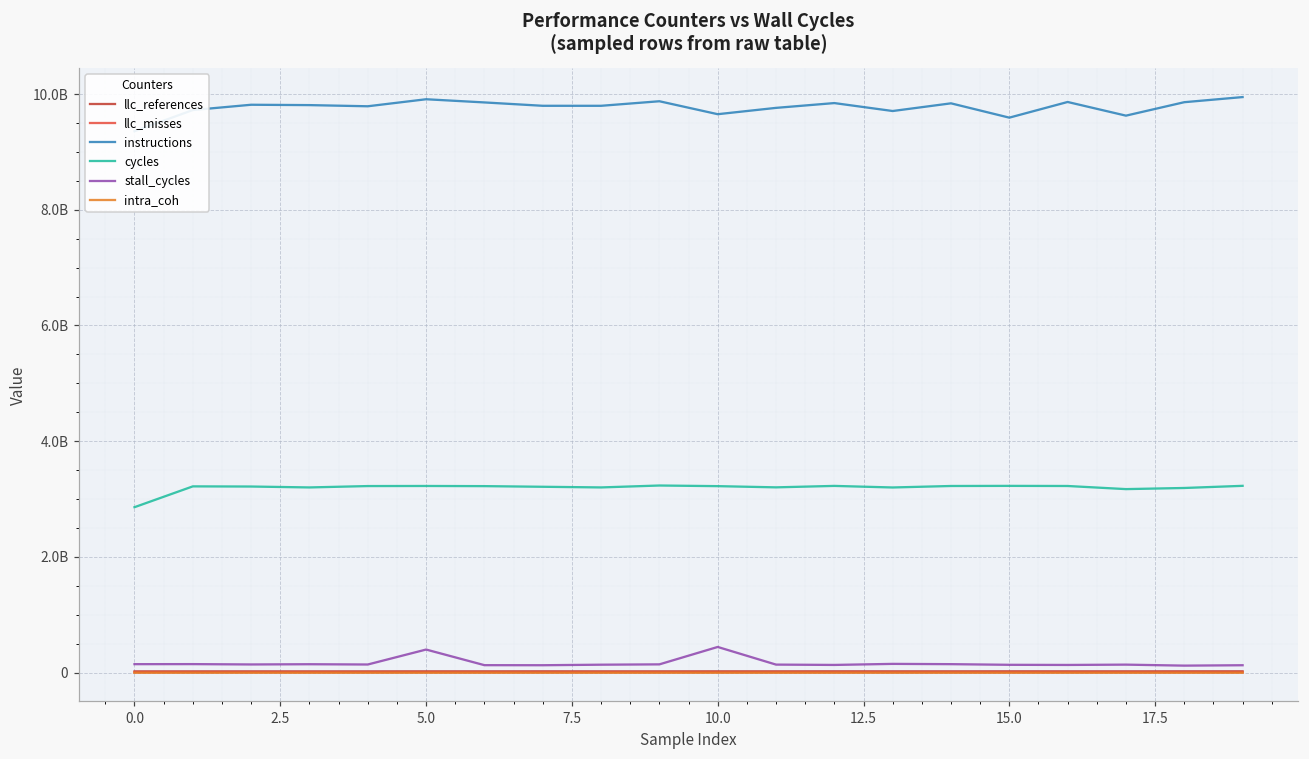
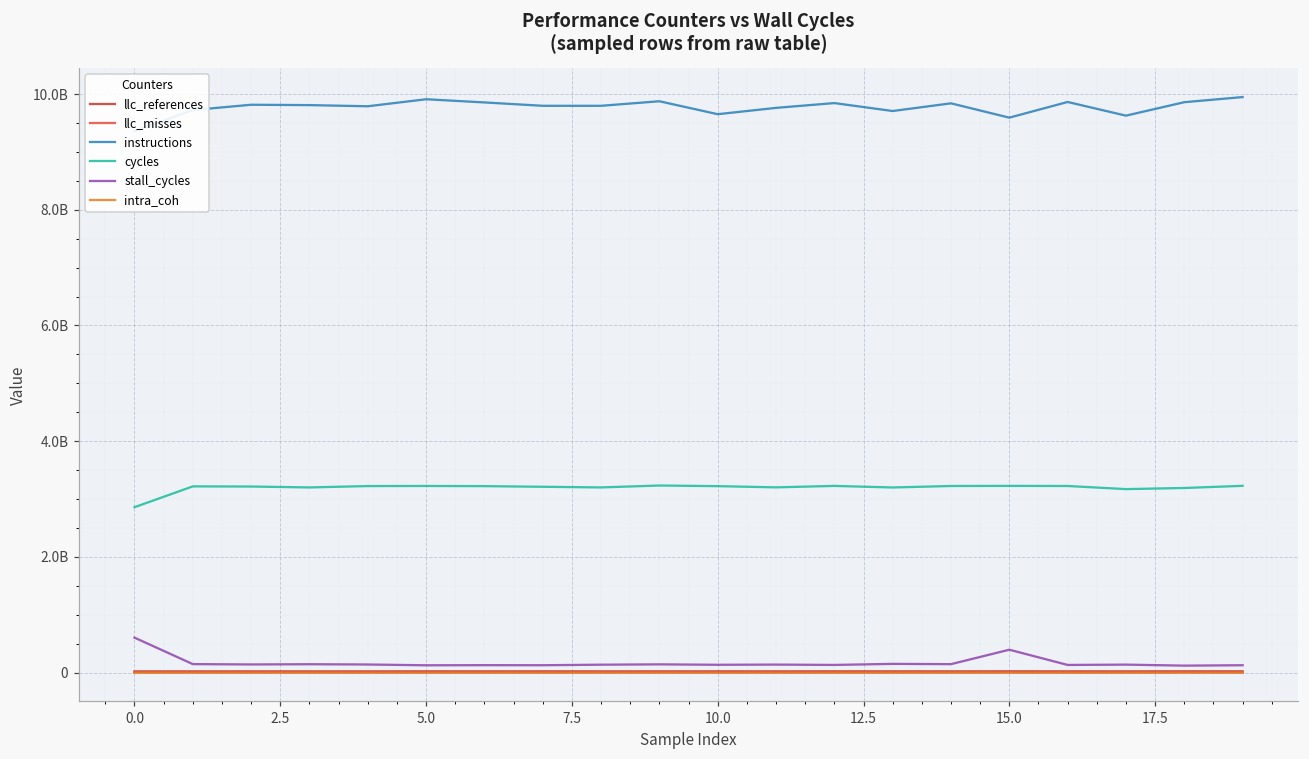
stall_cycles, 0.0: 100000000 -> 600000000
stall_cycles, 5.0: 400000000 -> 100000000
stall_cycles, 10.0: 400000000 -> 100000000
stall_cycles, 15.0: 100000000 -> 400000000
